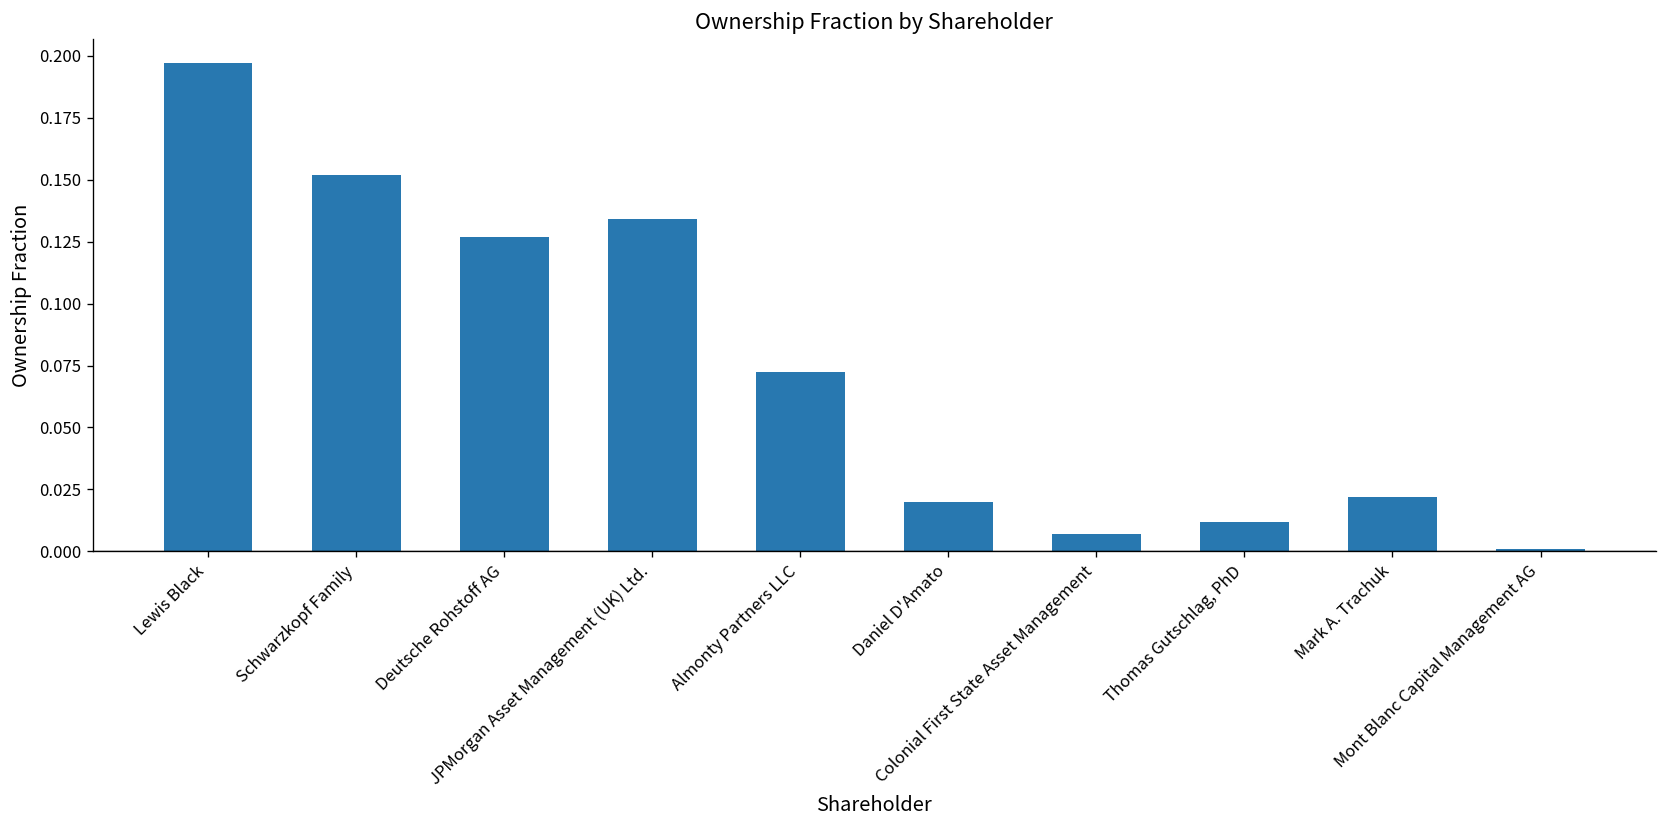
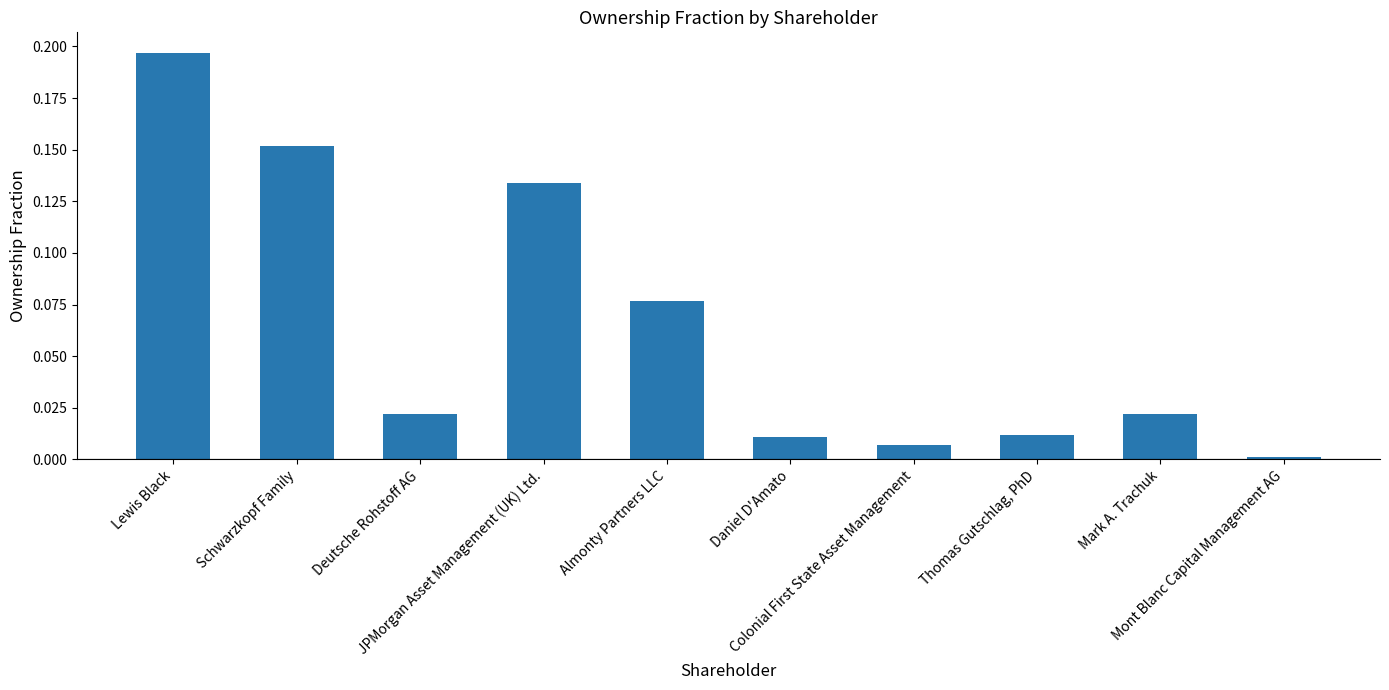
Deutsche Rohstoff AG: 0.127 -> 0.022
Almonty Partners LLC: 0.073 -> 0.077
Daniel D'Amato: 0.020 -> 0.011
